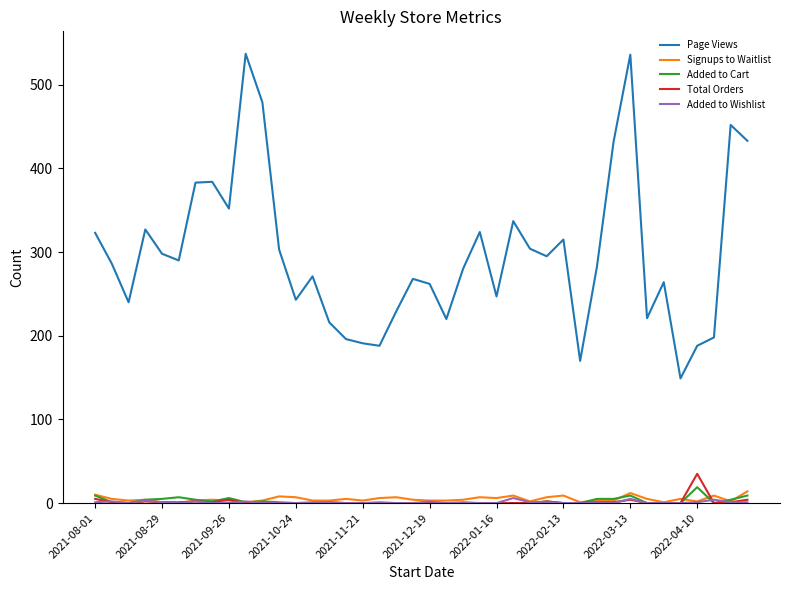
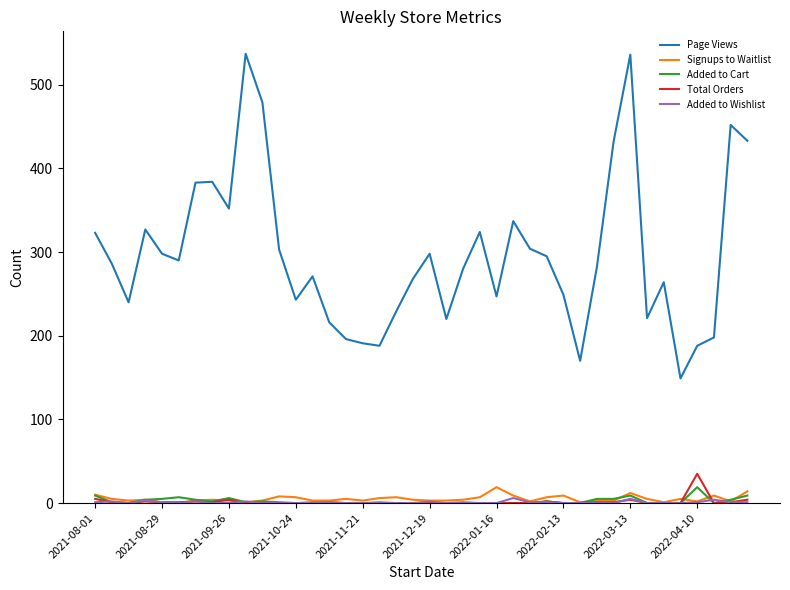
Page Views, 2021-12-19: 260 -> 300
Signups to Waitlist, 2022-01-16: 10 -> 20
Page Views, 2022-02-13: 320 -> 250
